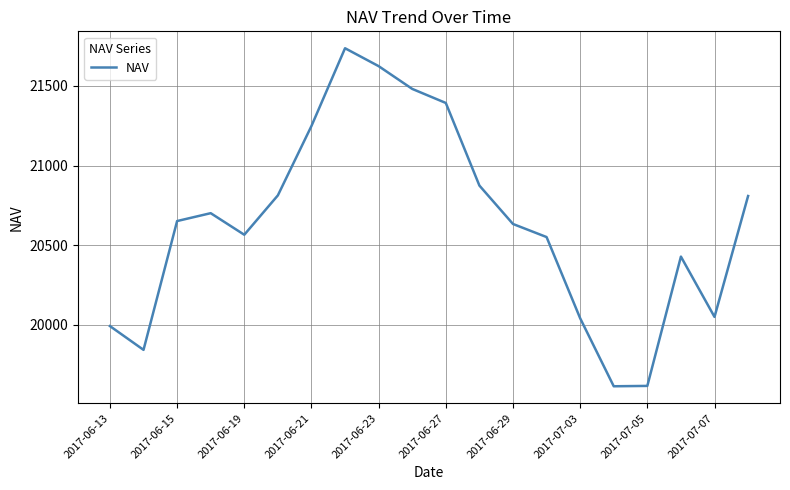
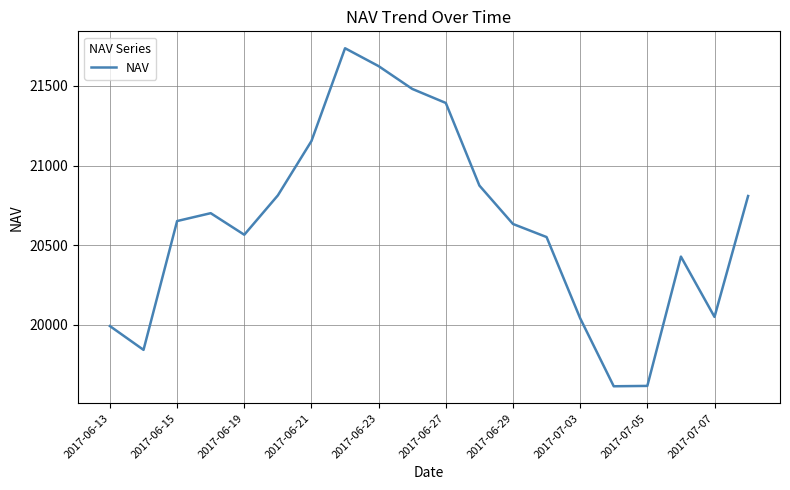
2017-06-21: 21250 -> 21150
